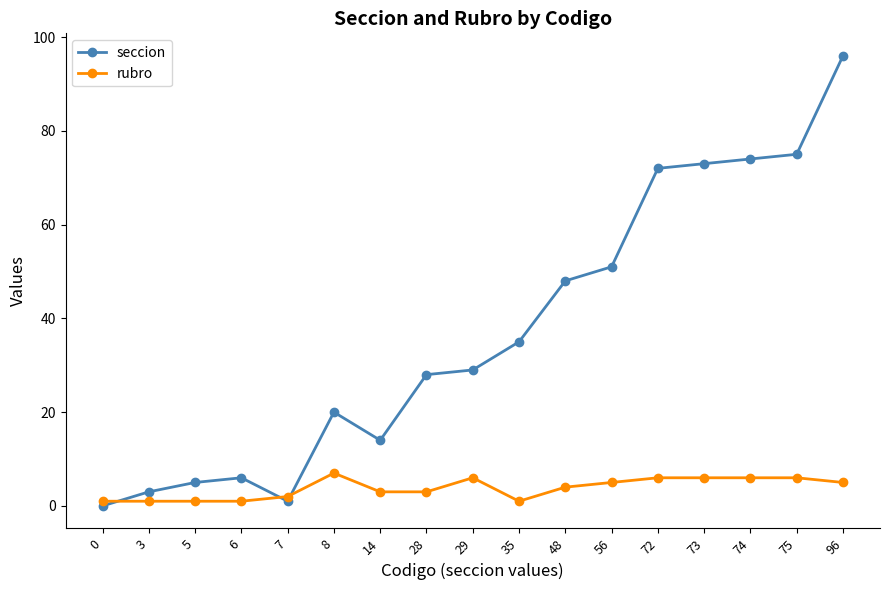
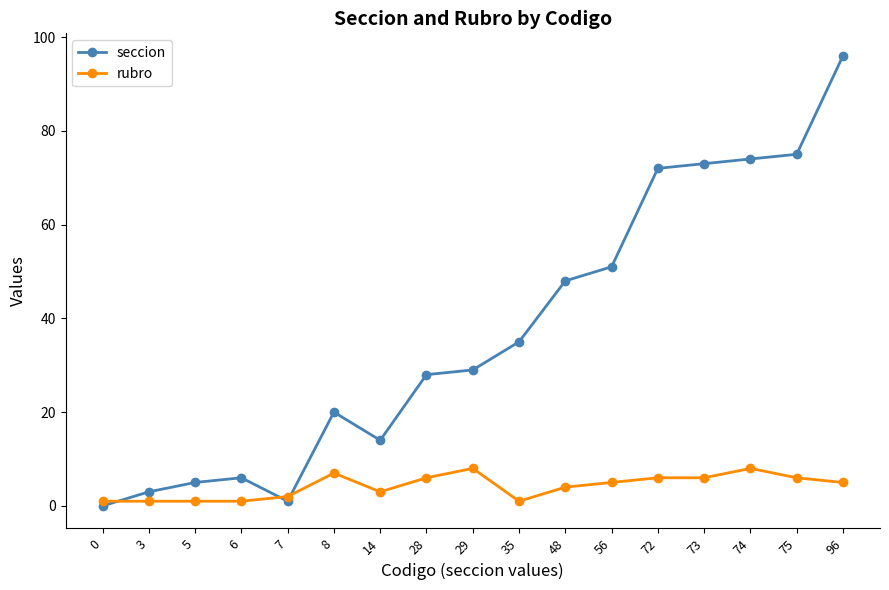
rubro, 28: 3 -> 6
rubro, 29: 6 -> 8
rubro, 74: 6 -> 8
